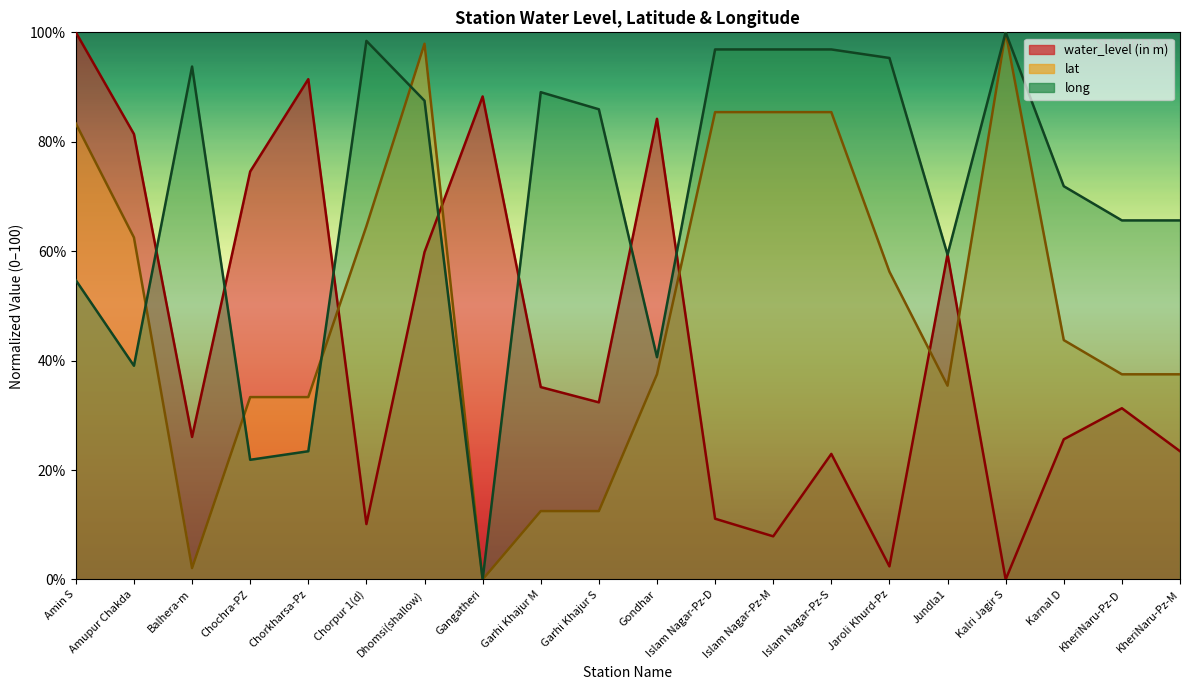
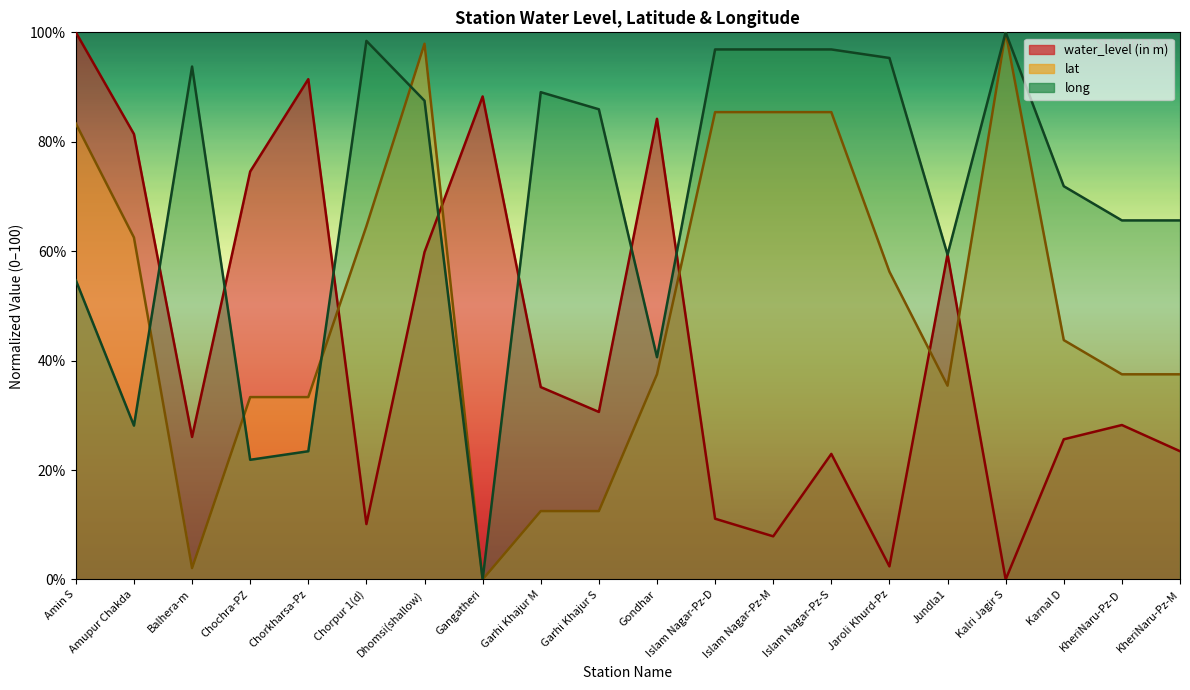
long, Amupur Chakda: 39% -> 28%
water_level (in m), Garhi Khajur S: 32% -> 31%
water_level (in m), KheriNaru-Pz-D: 31% -> 28%
